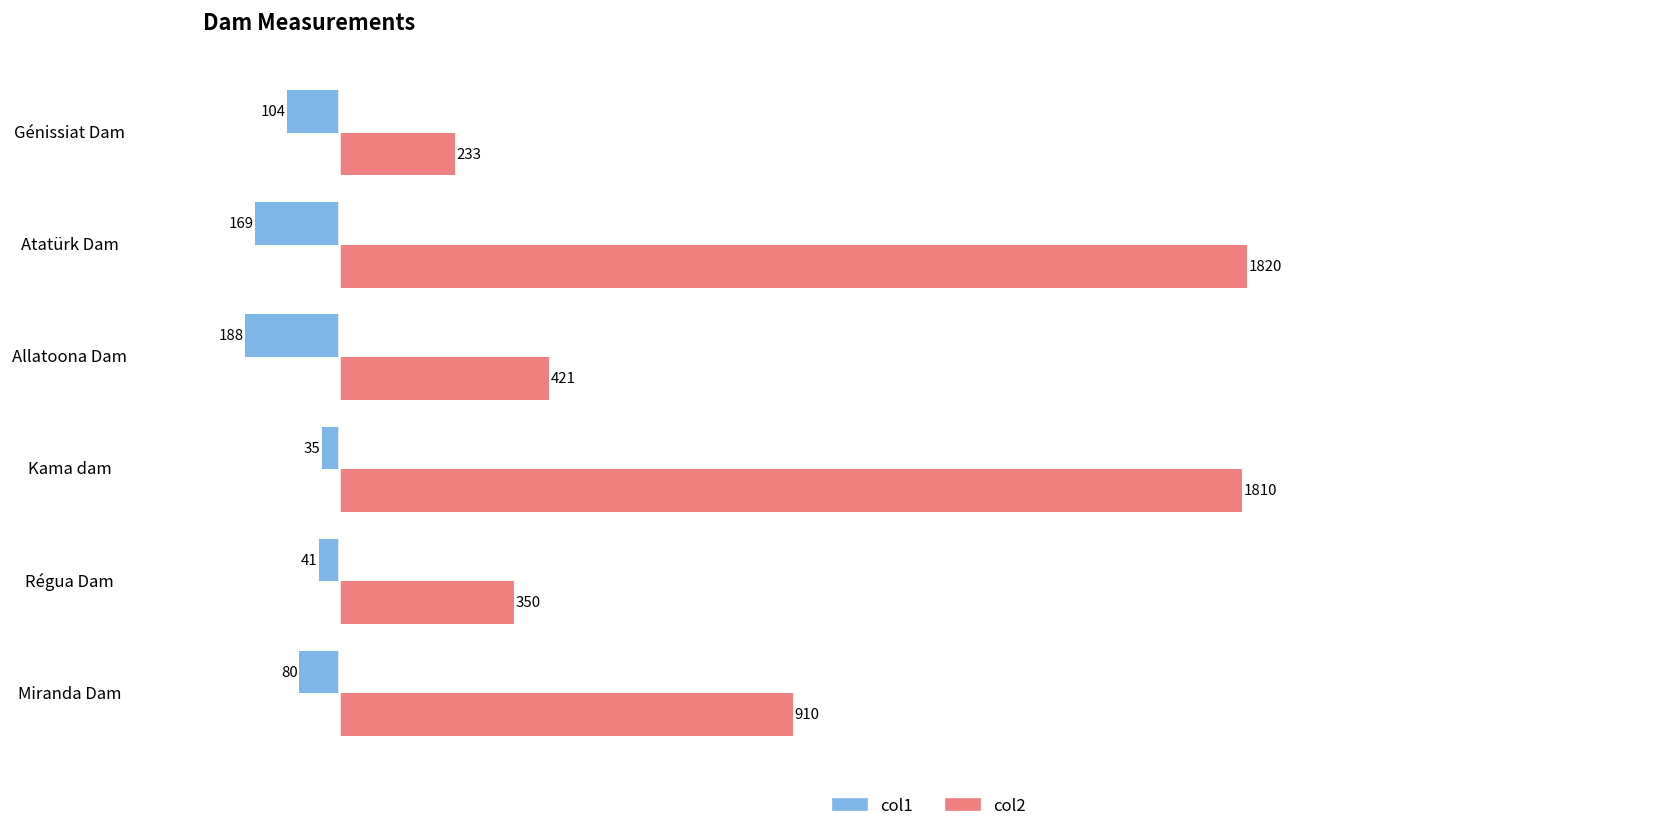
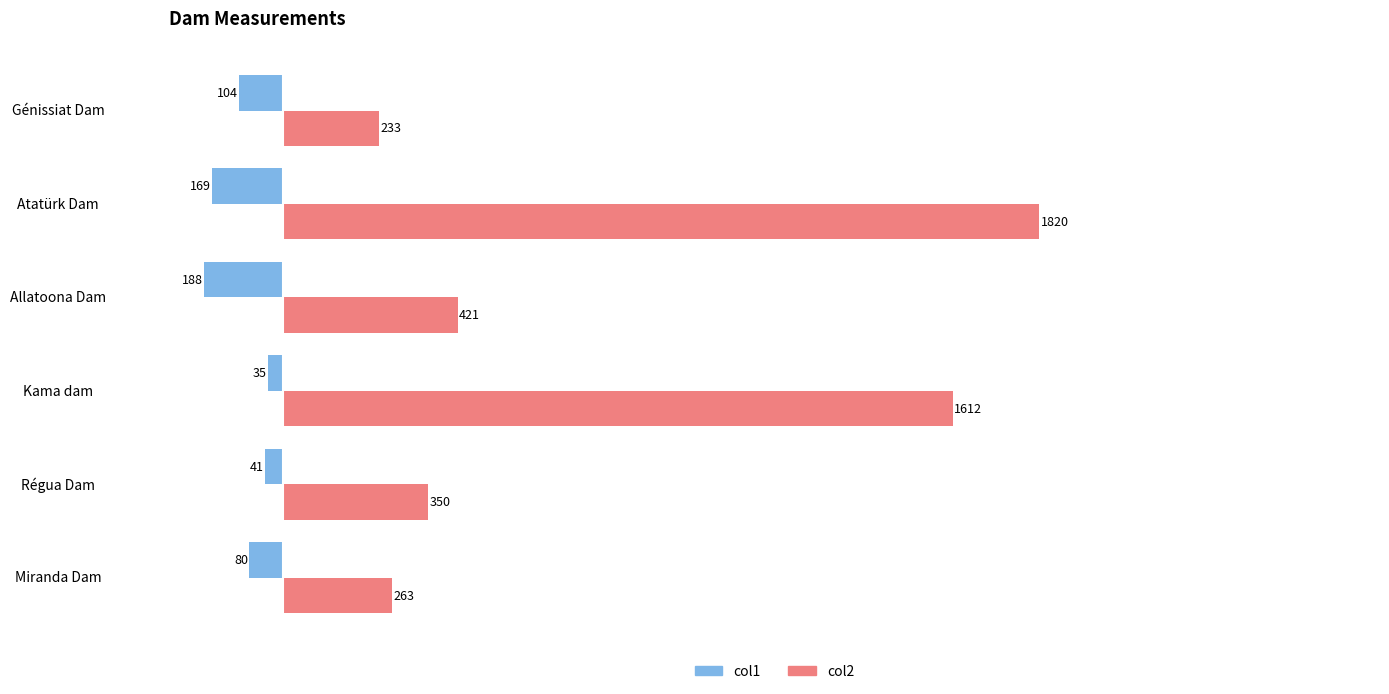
col2, Kama dam: 1810 -> 1612
col2, Miranda Dam: 910 -> 263
